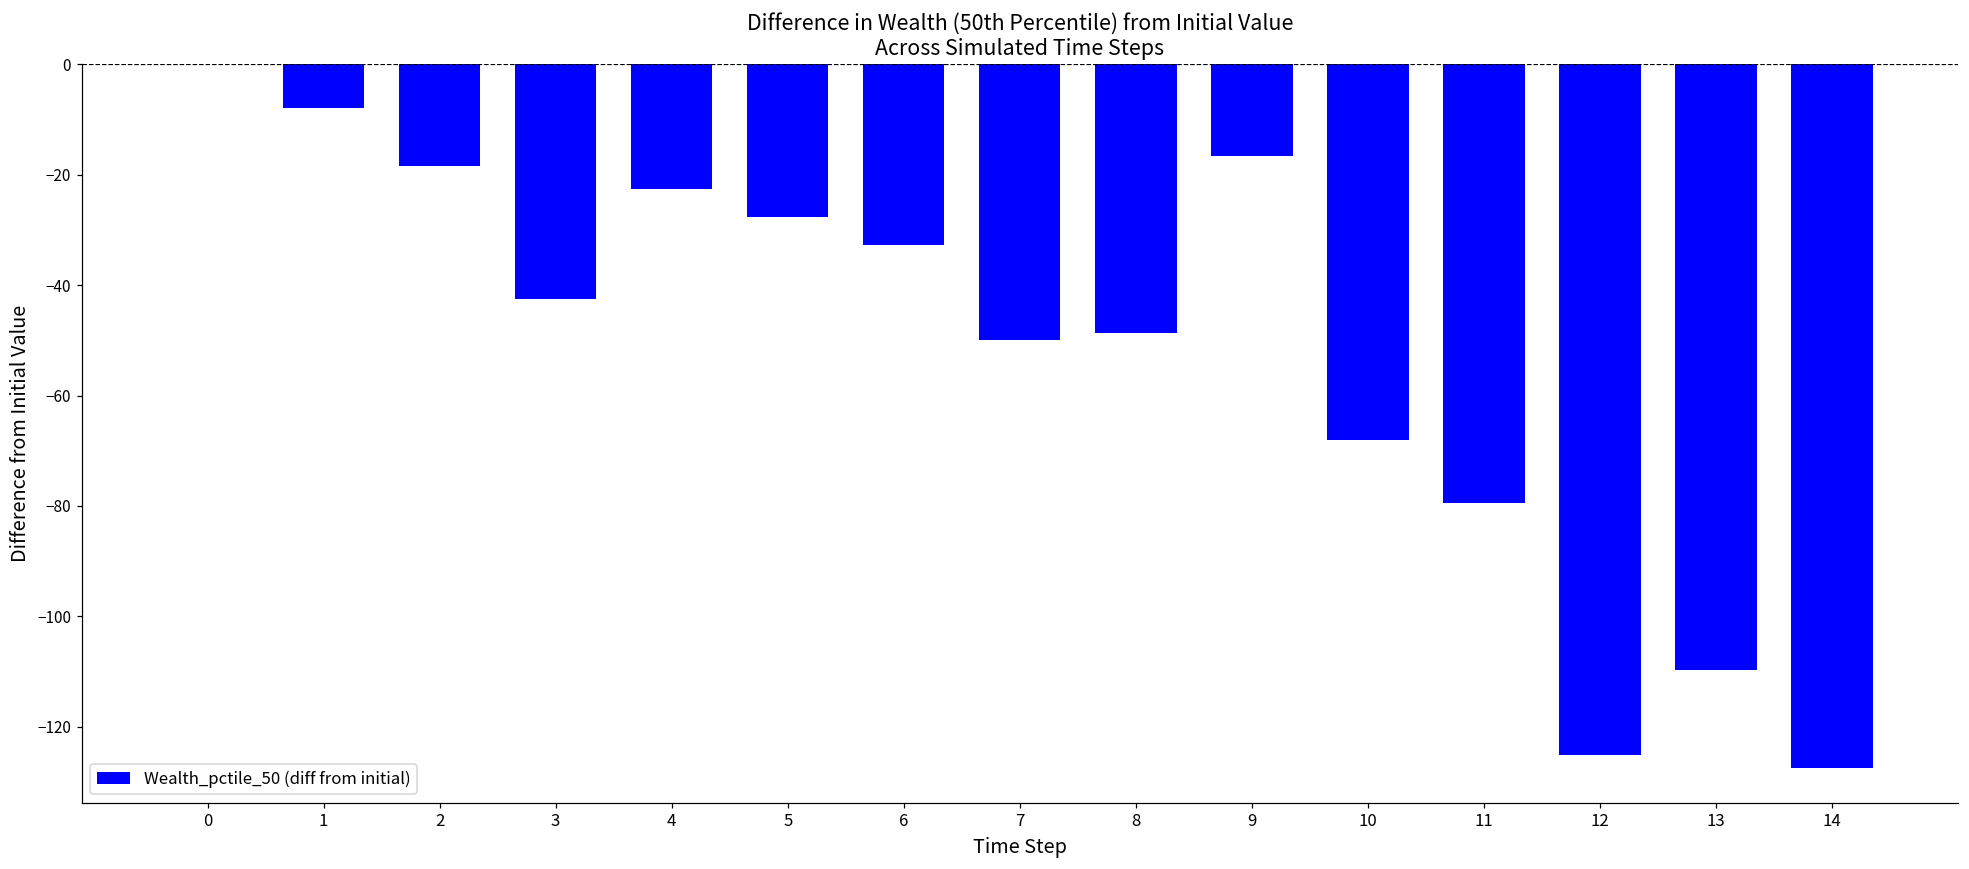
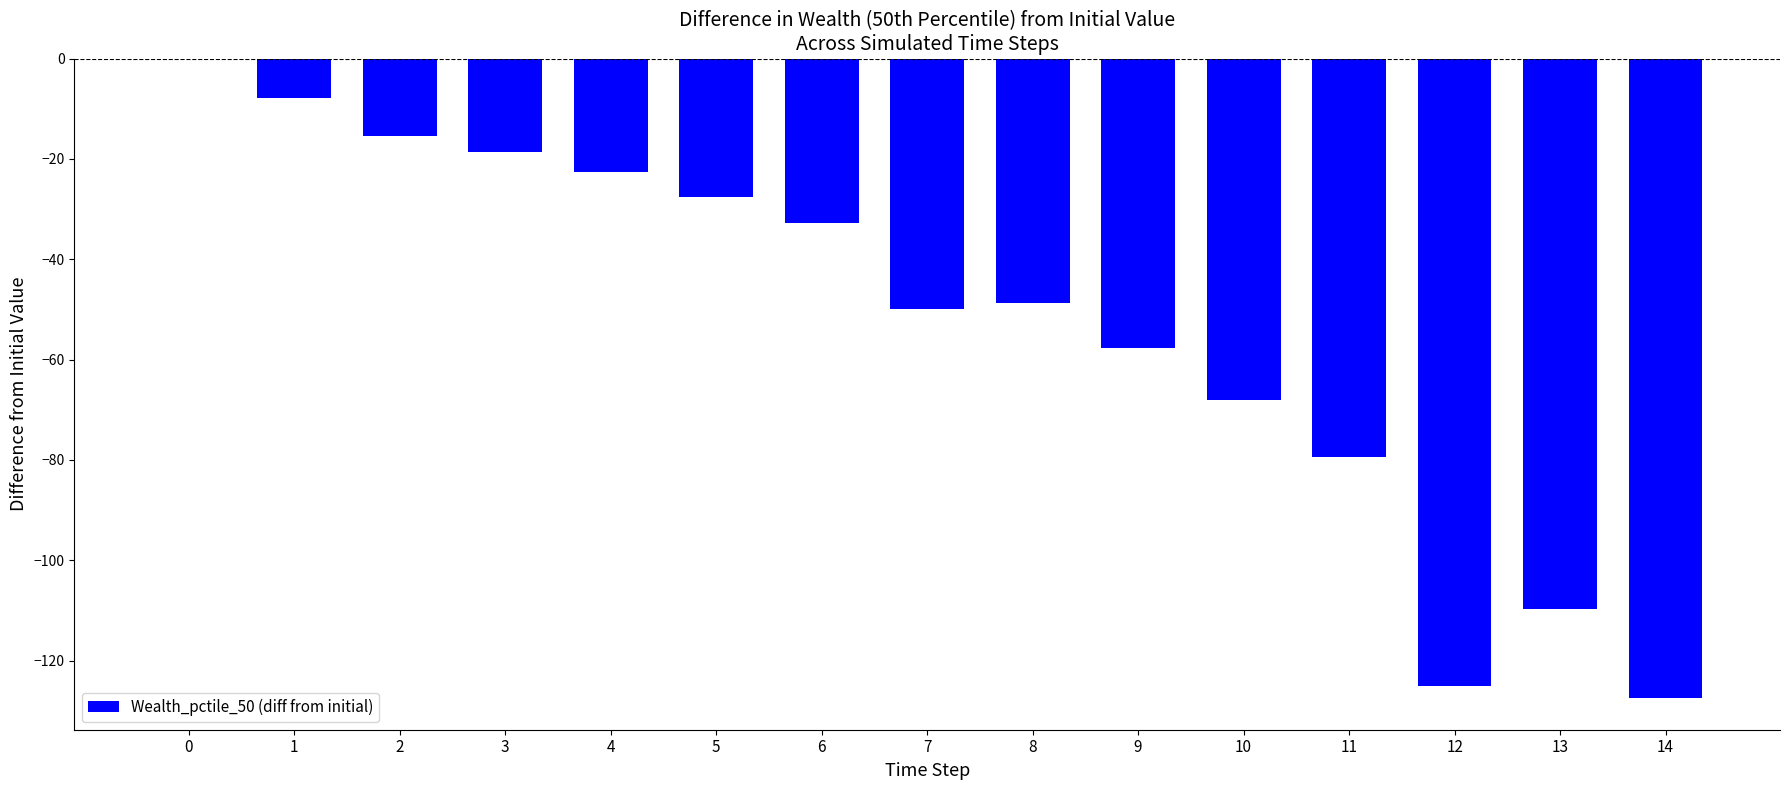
2: -18 -> -15
3: -43 -> -19
9: -17 -> -58
